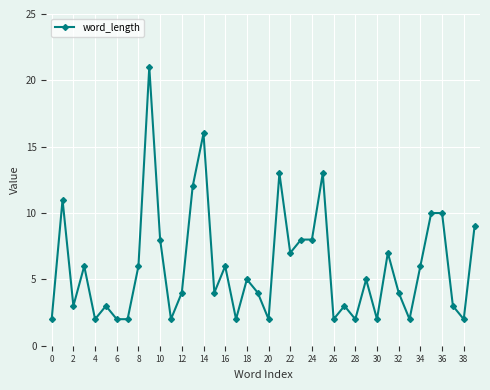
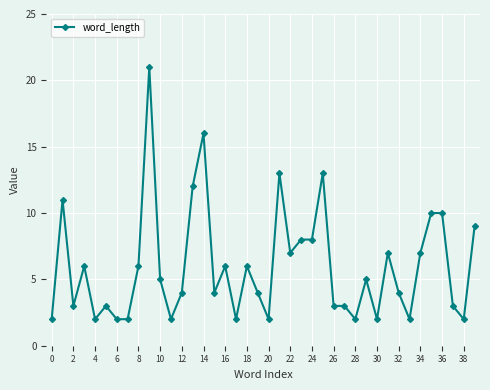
10: 8 -> 5
18: 5 -> 6
26: 2 -> 3
34: 6 -> 7
